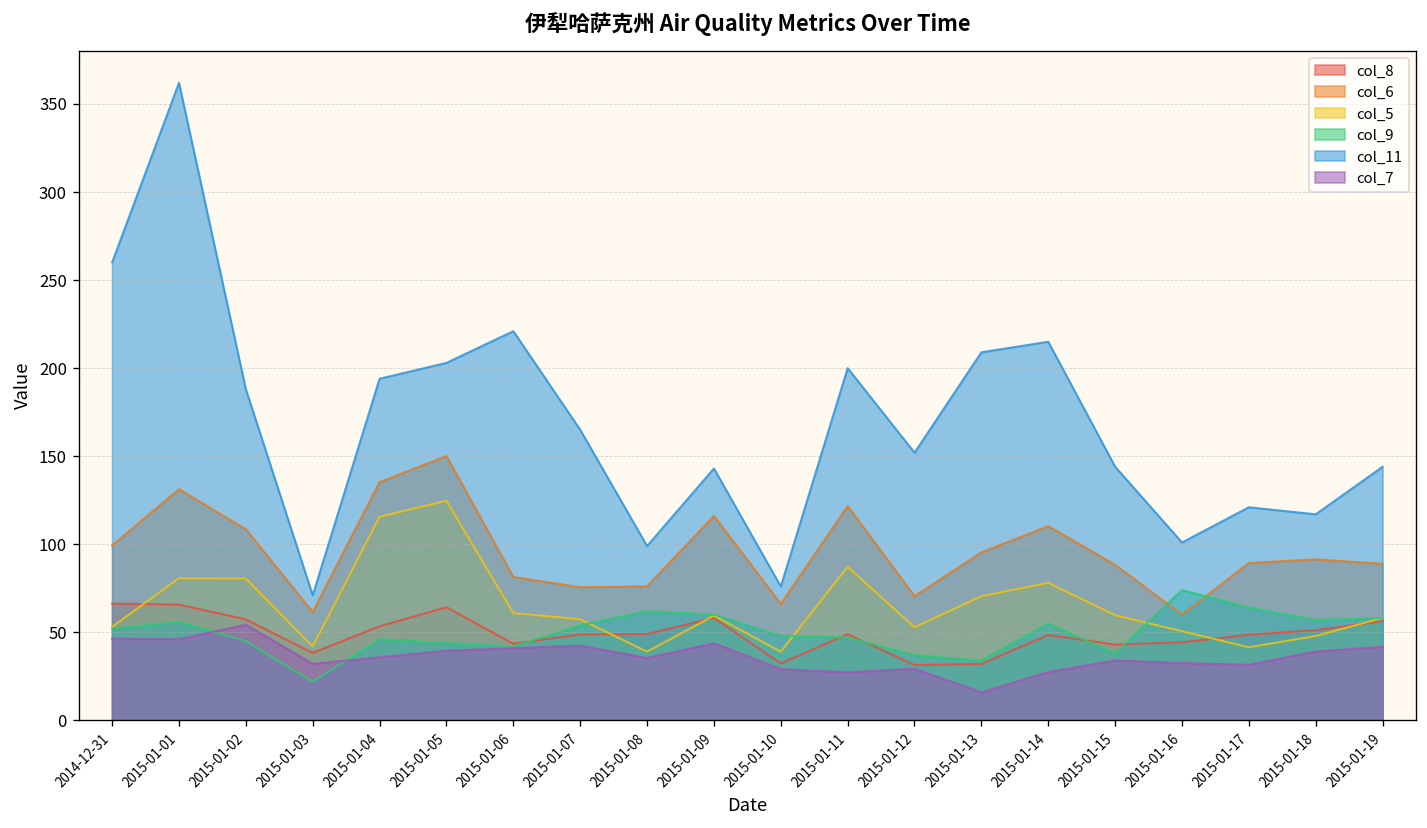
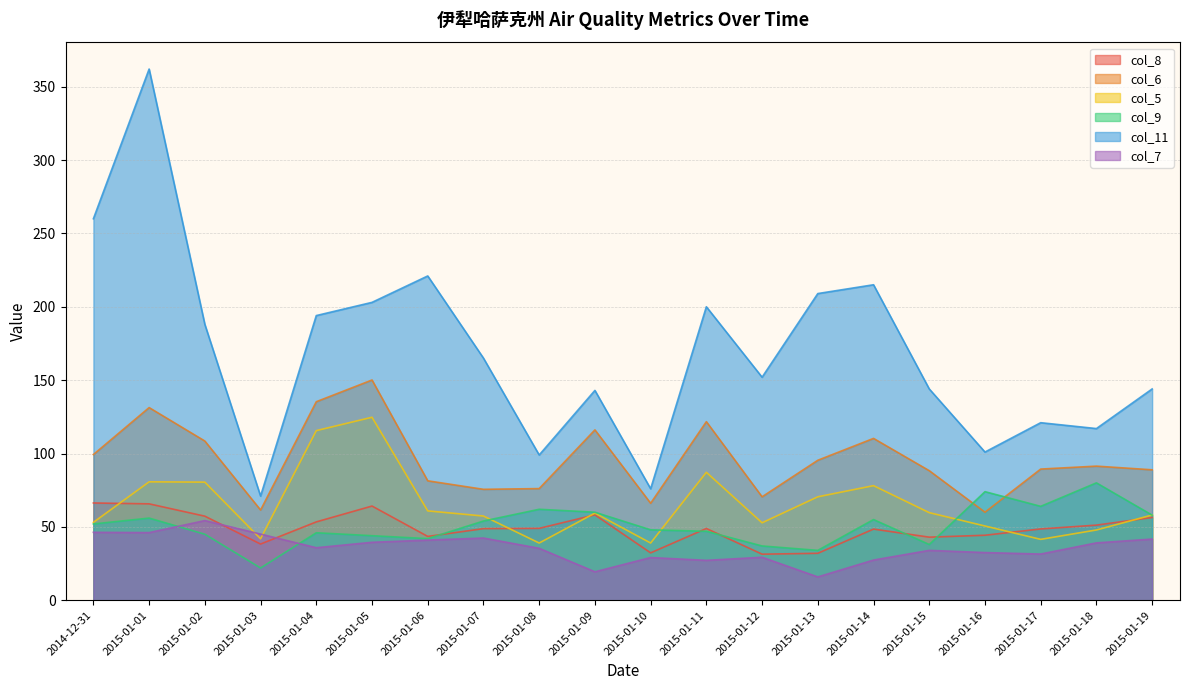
col_7, 2015-01-03: 32 -> 45
col_7, 2015-01-09: 44 -> 19
col_9, 2015-01-18: 57 -> 80
